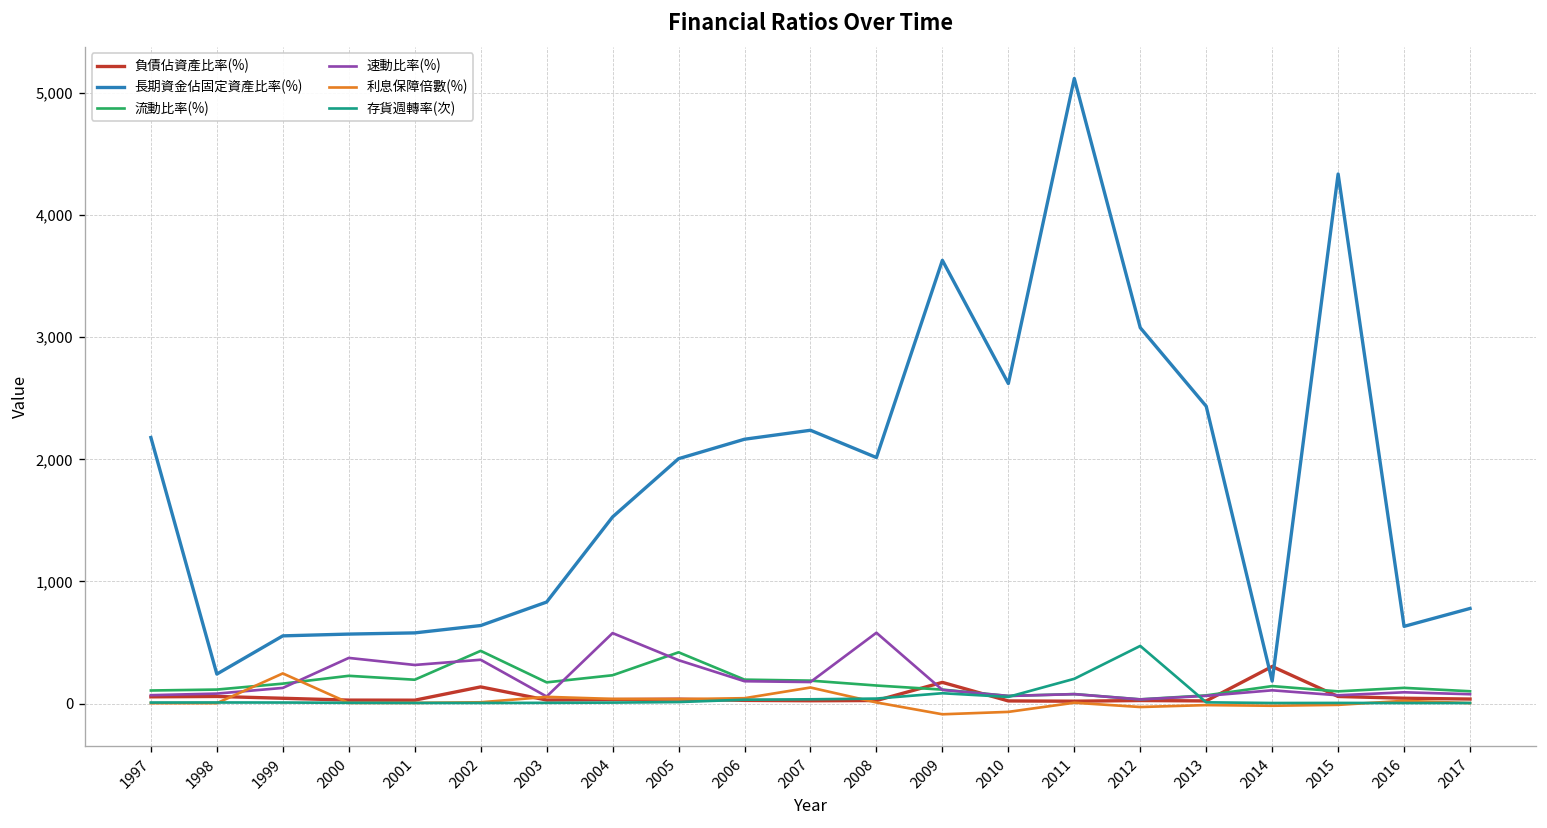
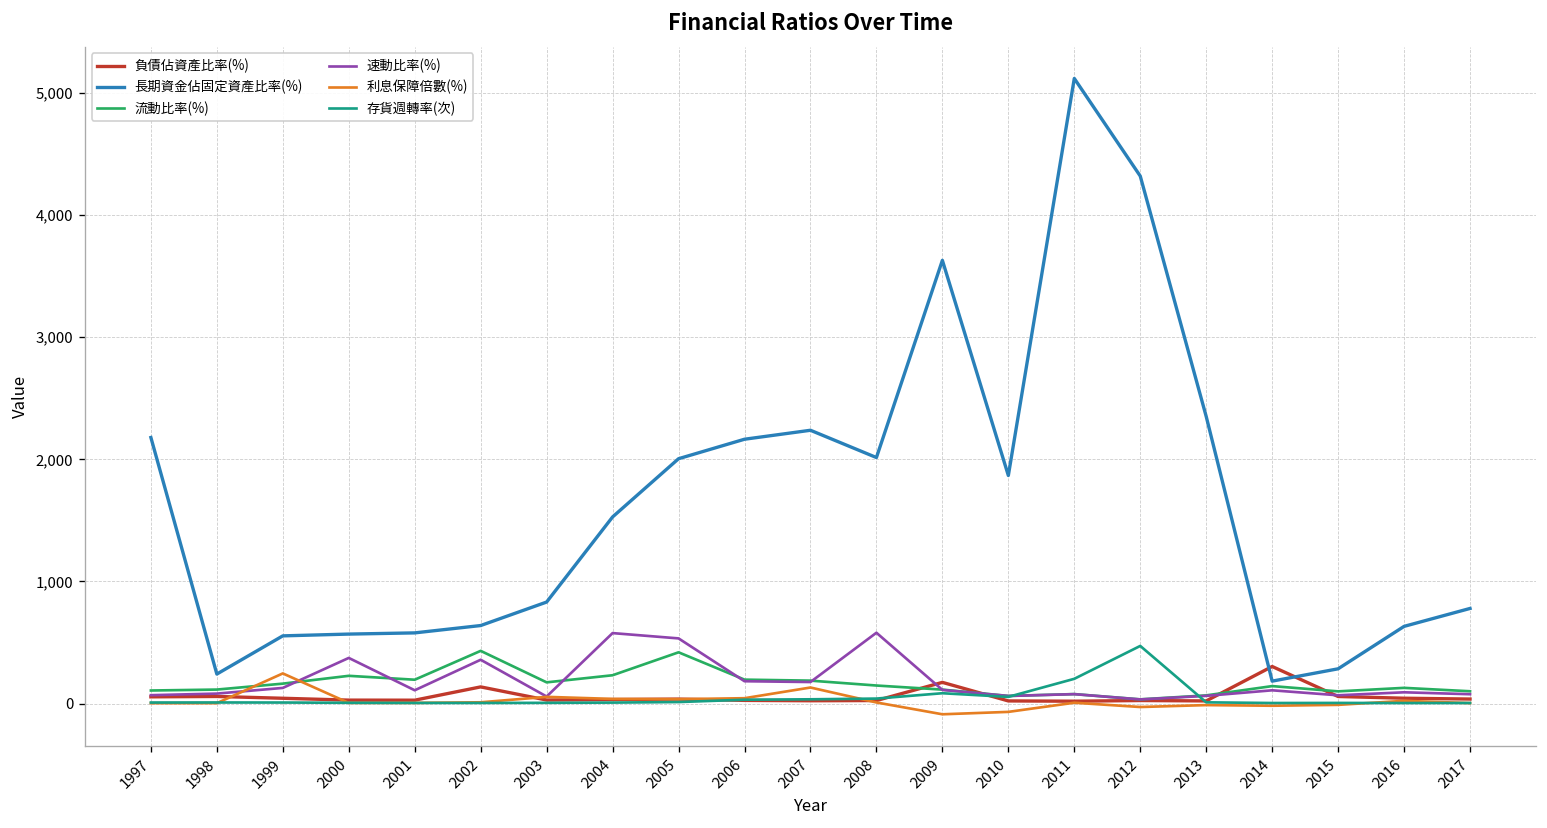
速動比率(%), 2001: 320 -> 110
速動比率(%), 2005: 350 -> 530
長期資金佔固定資產比率(%), 2010: 2,620 -> 1,870
長期資金佔固定資產比率(%), 2012: 3,080 -> 4,320
長期資金佔固定資產比率(%), 2013: 2,430 -> 2,350
長期資金佔固定資產比率(%), 2015: 4,340 -> 280
